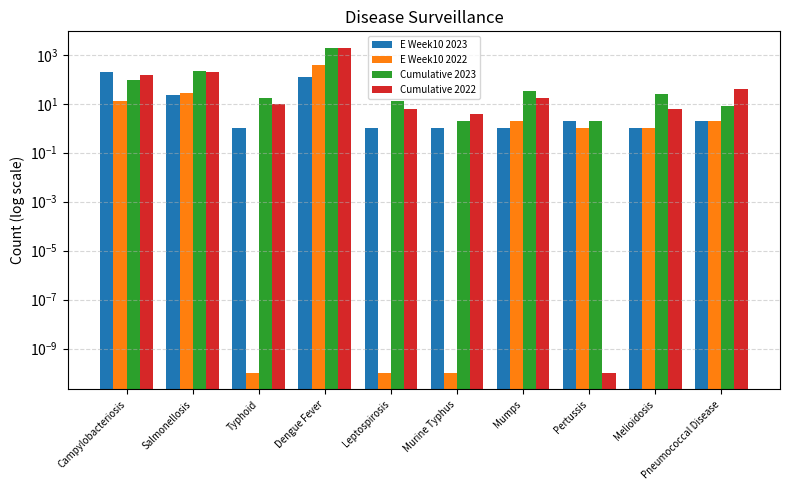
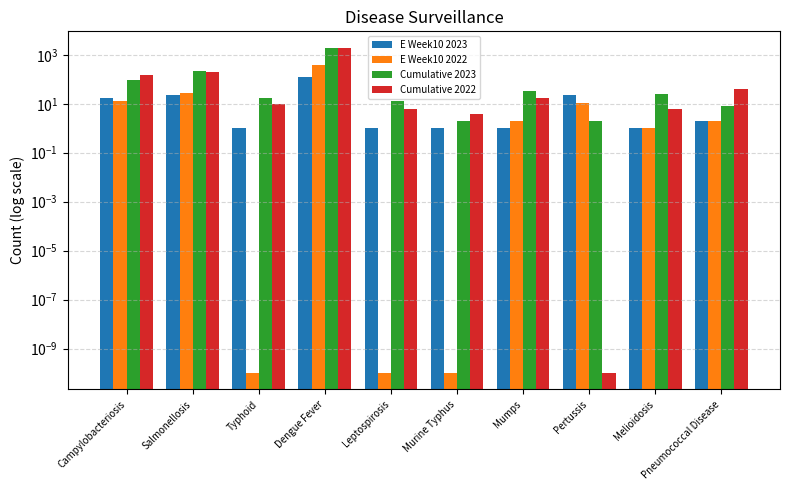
E Week10 2023, Campylobacteriosis: 200 -> 20
E Week10 2023, Pertussis: 2 -> 20
E Week10 2022, Pertussis: 1 -> 10
